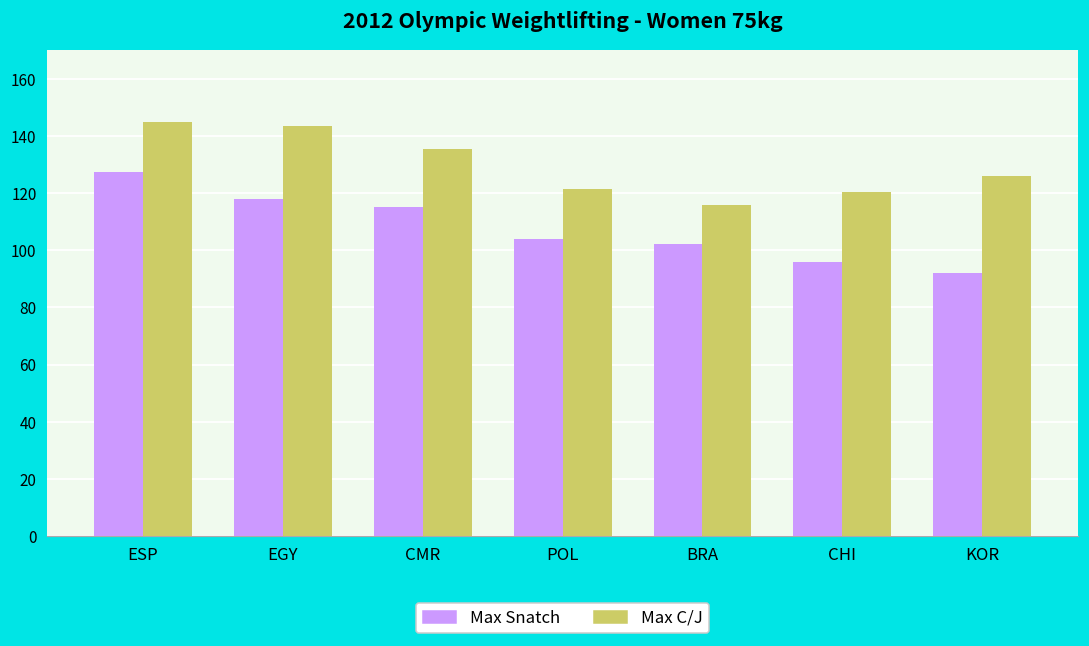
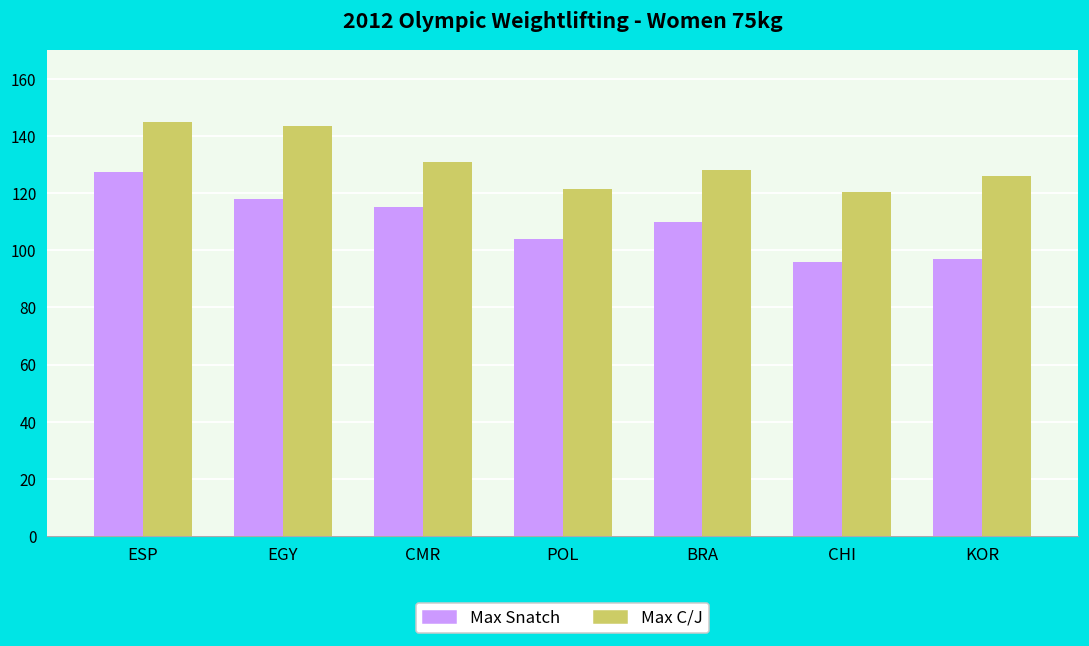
Max C/J, CMR: 135 -> 131
Max Snatch, BRA: 102 -> 110
Max C/J, BRA: 116 -> 128
Max Snatch, KOR: 92 -> 97
